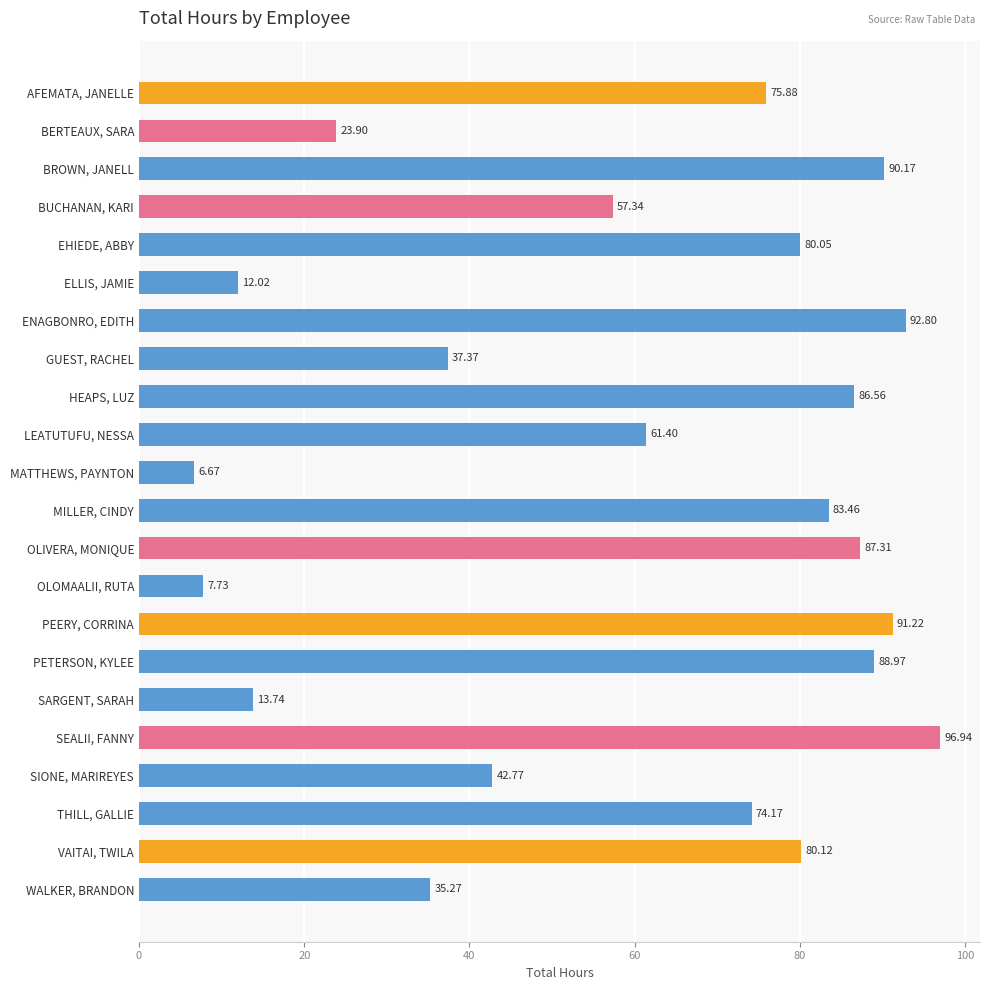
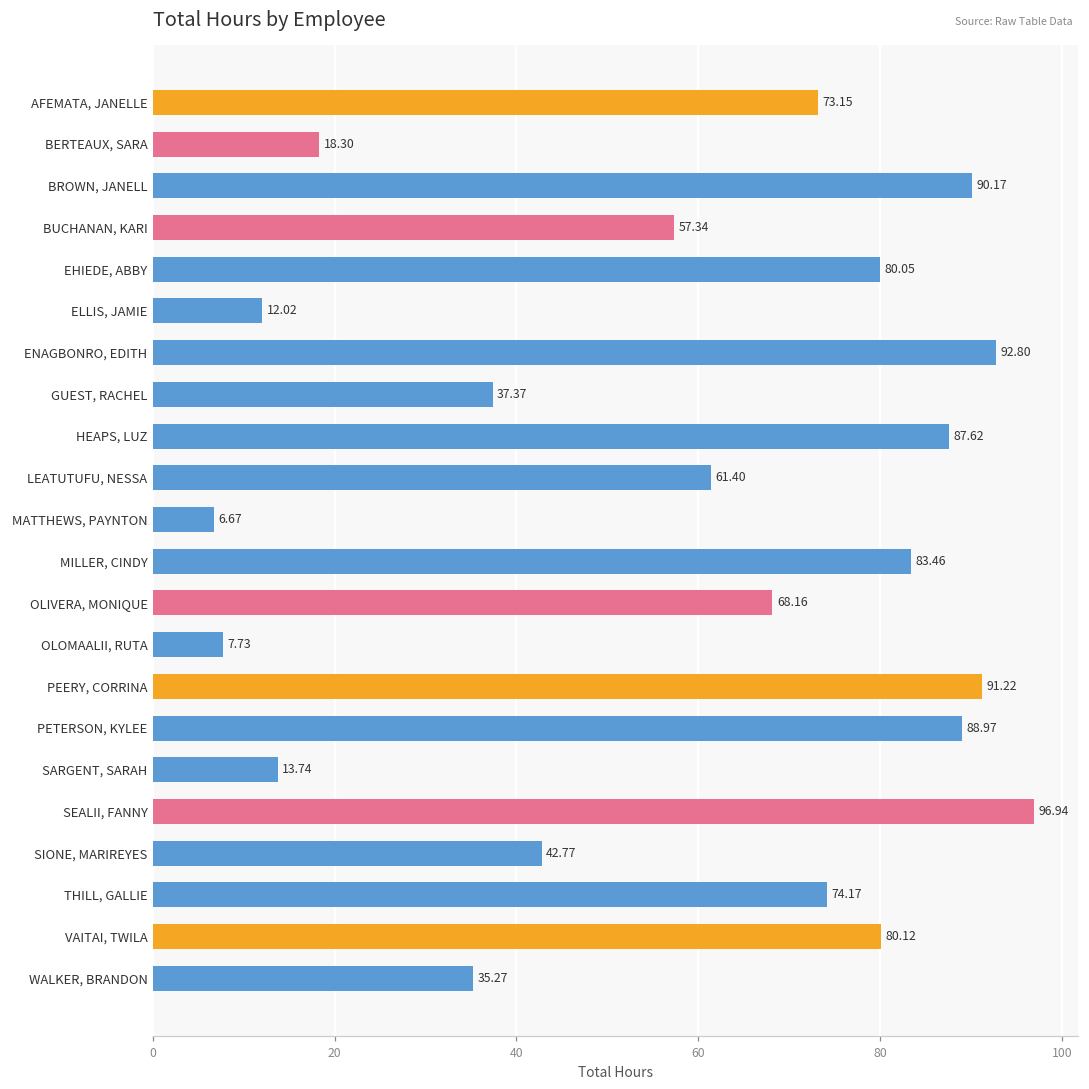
AFEMATA, JANELLE: 75.88 -> 73.15
BERTEAUX, SARA: 23.90 -> 18.30
HEAPS, LUZ: 86.56 -> 87.62
OLIVERA, MONIQUE: 87.31 -> 68.16
